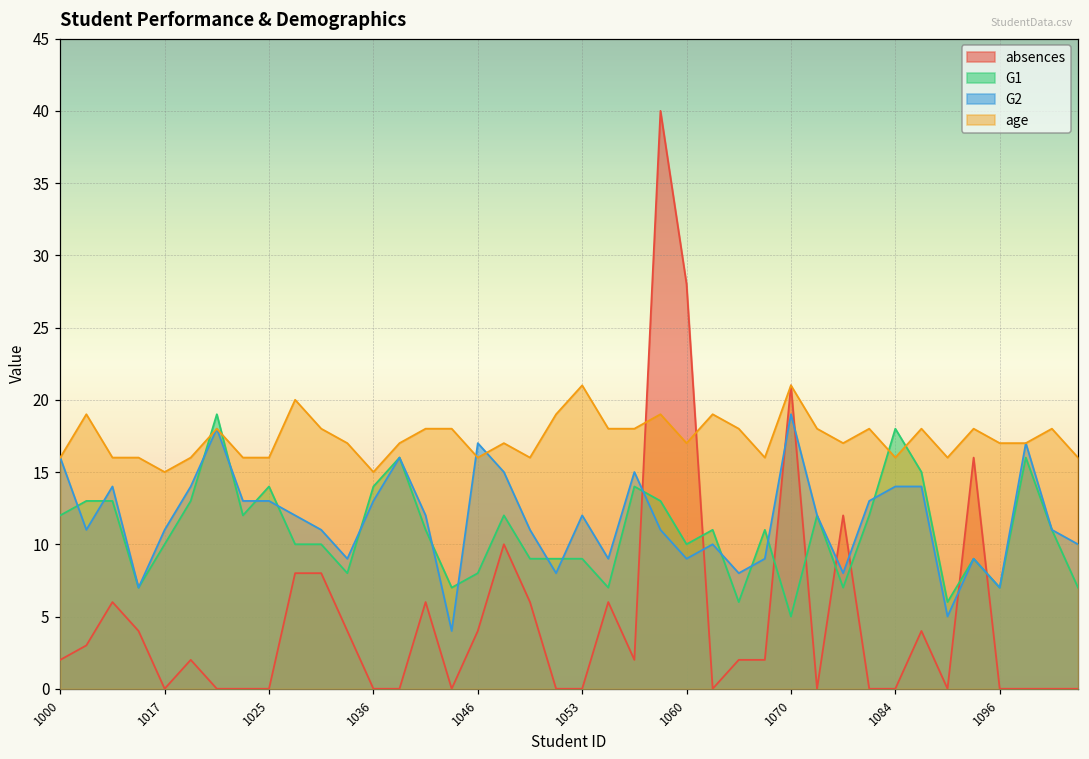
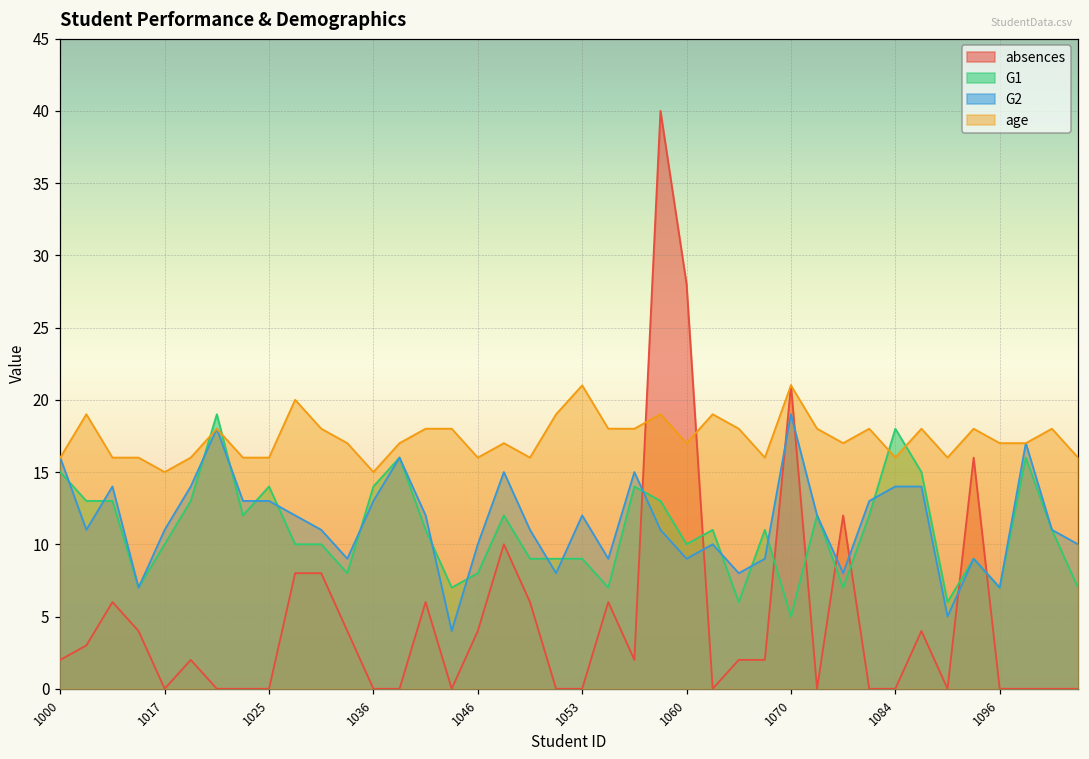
G1, 1000: 12 -> 15
G2, 1046: 17 -> 10
